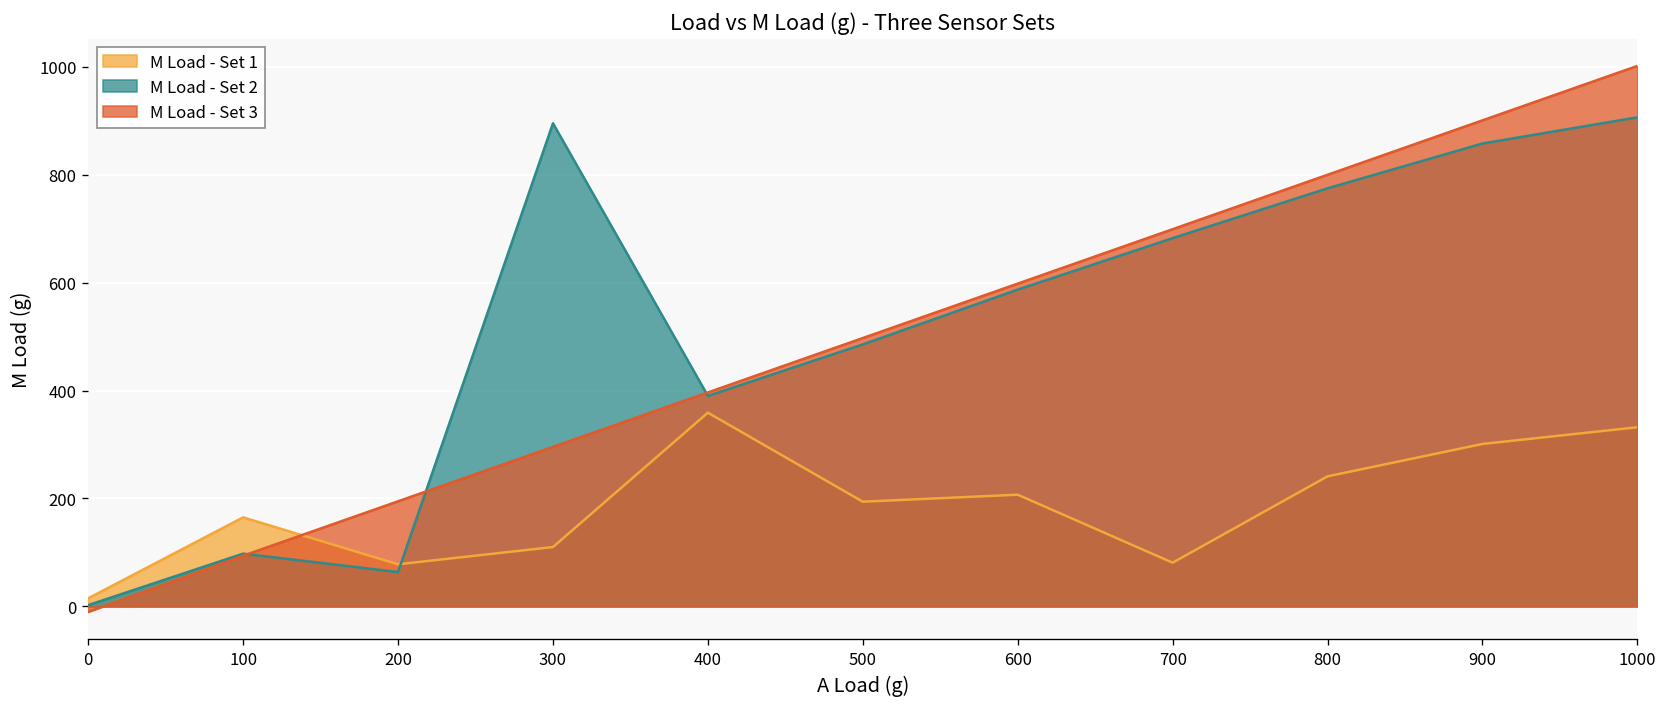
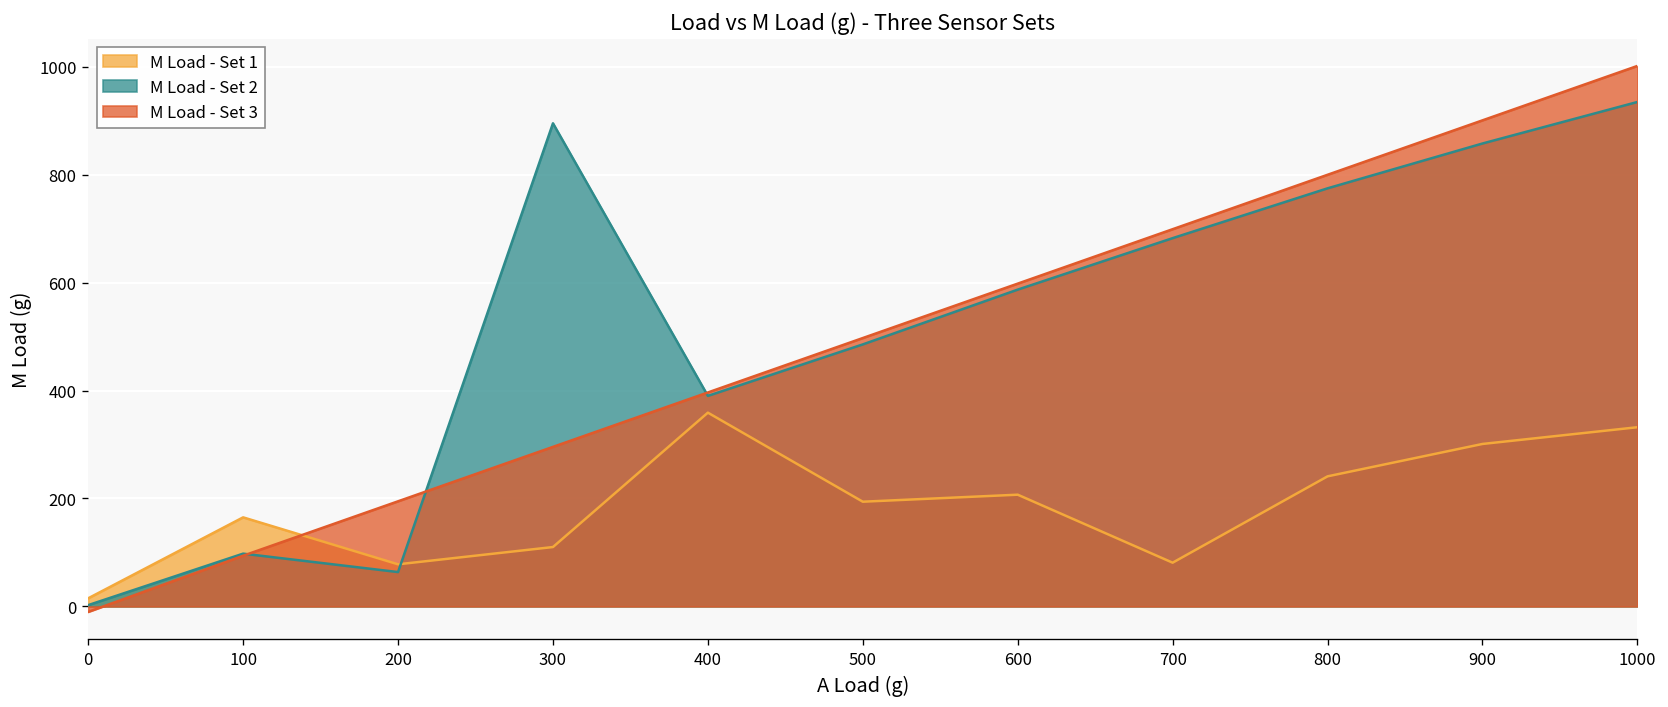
M Load - Set 2, 1000: 910 -> 930
